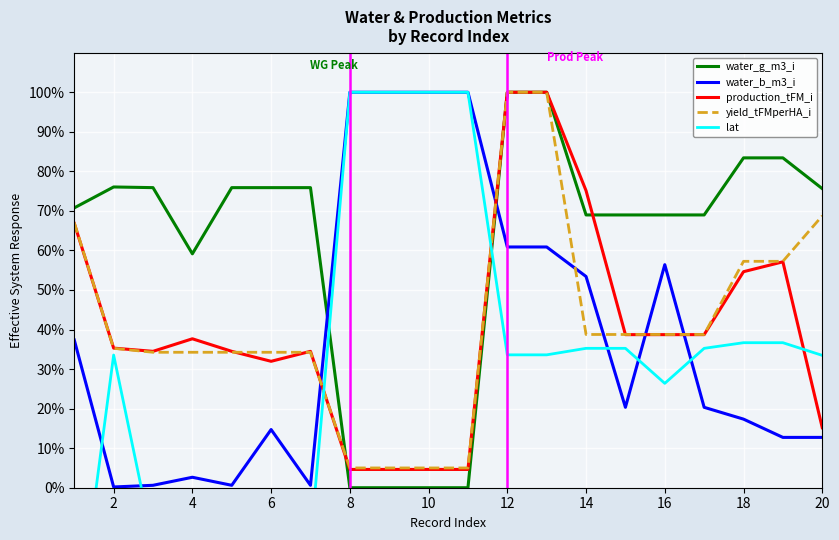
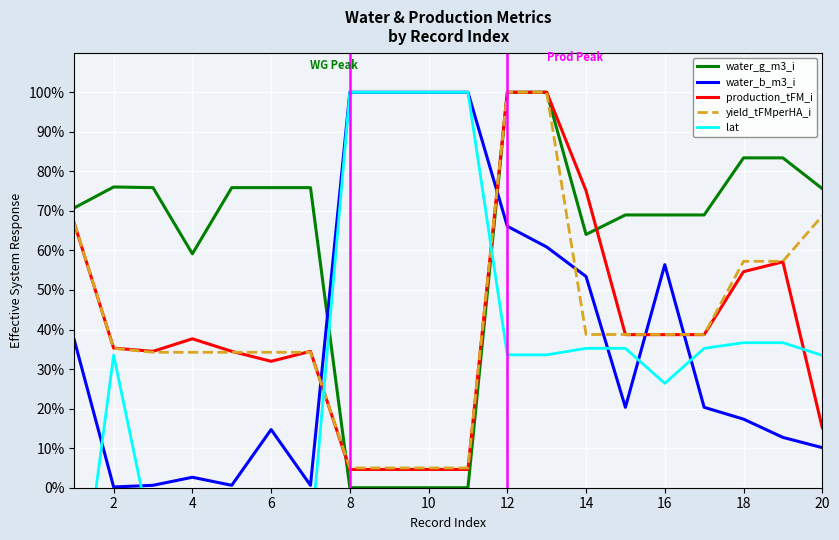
water_b_m3_i, 12: 61% -> 66%
water_g_m3_i, 14: 69% -> 64%
water_b_m3_i, 20: 13% -> 10%
